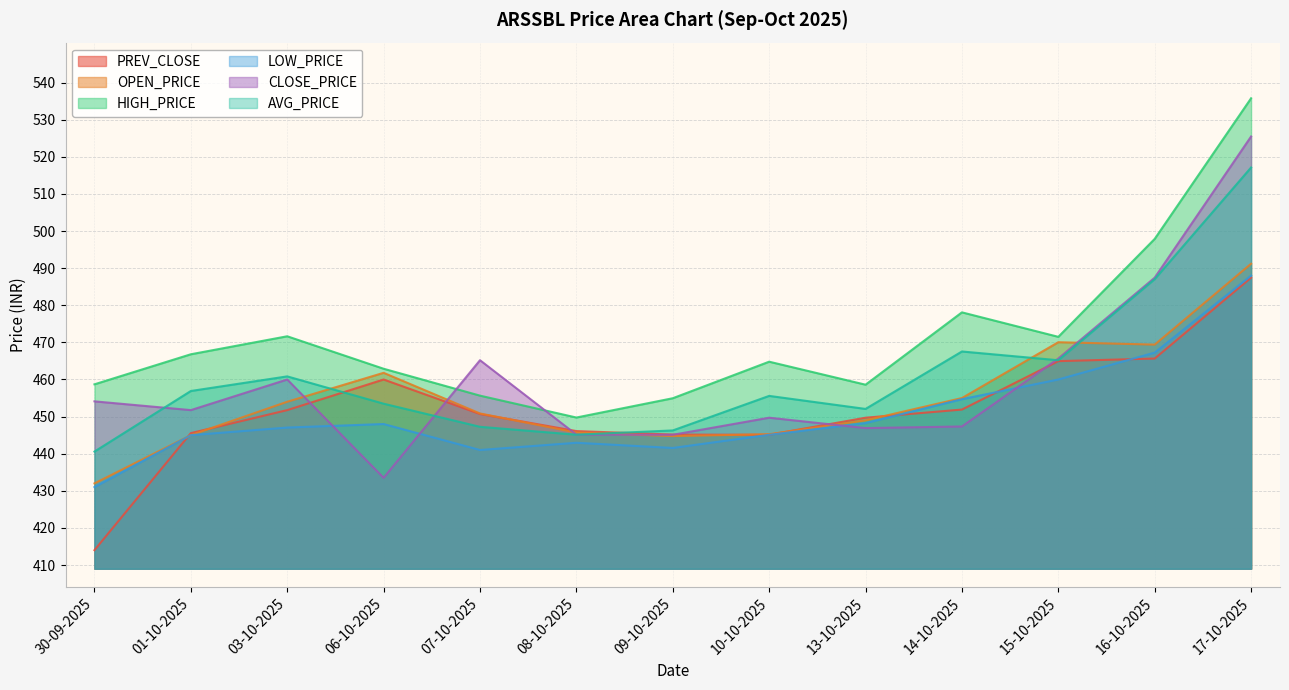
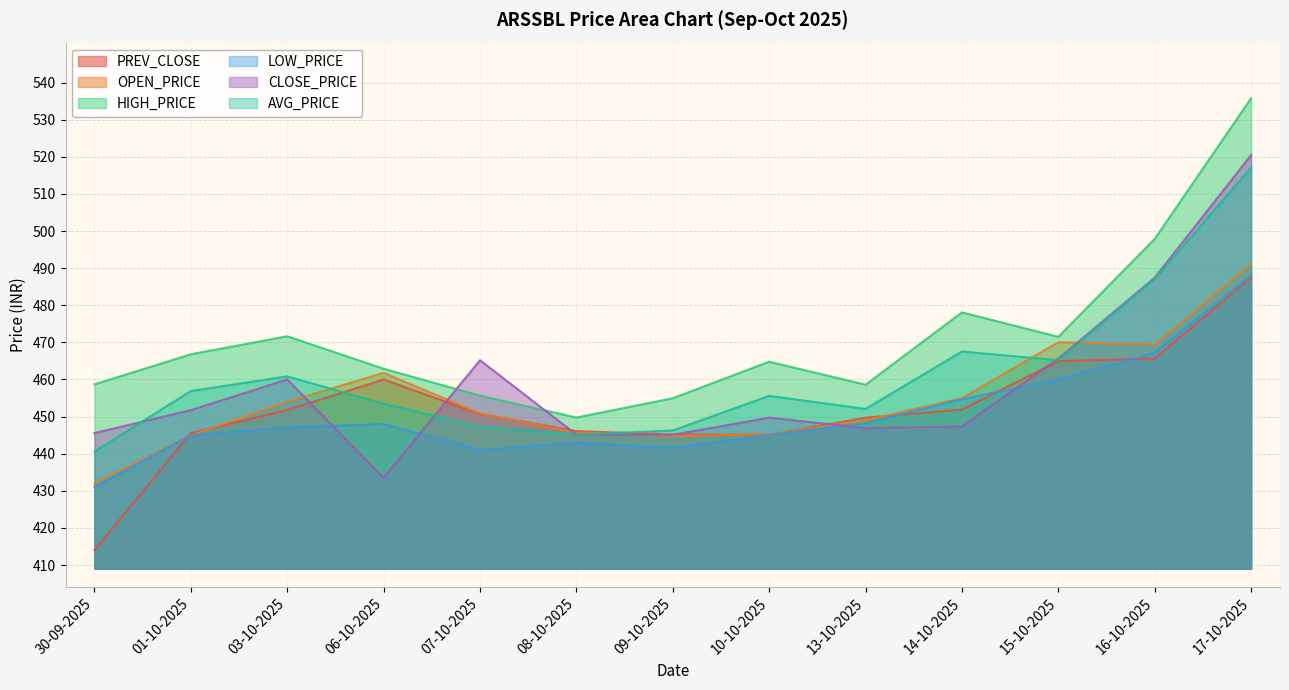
CLOSE_PRICE, 30-09-2025: 454 -> 446
CLOSE_PRICE, 17-10-2025: 526 -> 521
